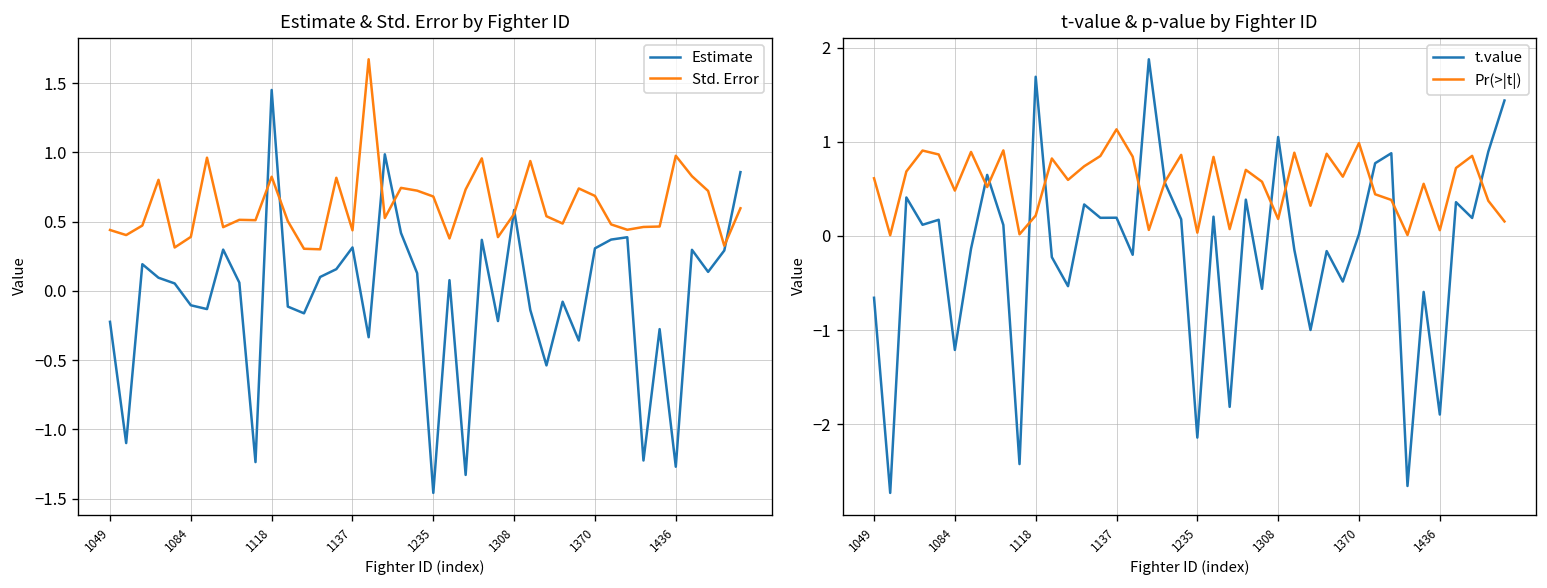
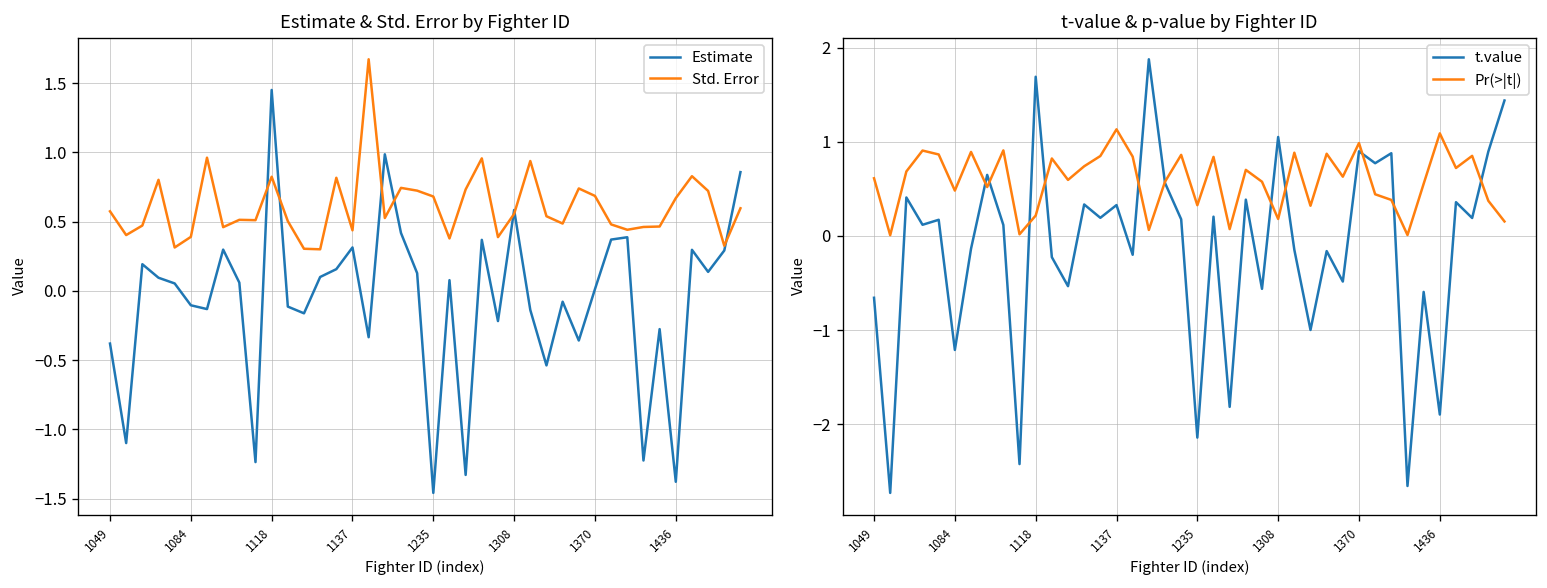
Estimate & Std. Error by Fighter ID, Estimate, 1049: -0.22 -> -0.38
Estimate & Std. Error by Fighter ID, Std. Error, 1049: 0.44 -> 0.57
Estimate & Std. Error by Fighter ID, Estimate, 1370: 0.31 -> 0.01
Estimate & Std. Error by Fighter ID, Estimate, 1436: -1.27 -> -1.38
Estimate & Std. Error by Fighter ID, Std. Error, 1436: 0.97 -> 0.67
t-value & p-value by Fighter ID, t.value, 1137: 0.2 -> 0.3
t-value & p-value by Fighter ID, Pr(>|t|), 1235: 0.0 -> 0.3
t-value & p-value by Fighter ID, t.value, 1370: 0.0 -> 0.9
t-value & p-value by Fighter ID, Pr(>|t|), 1436: 0.1 -> 1.1
